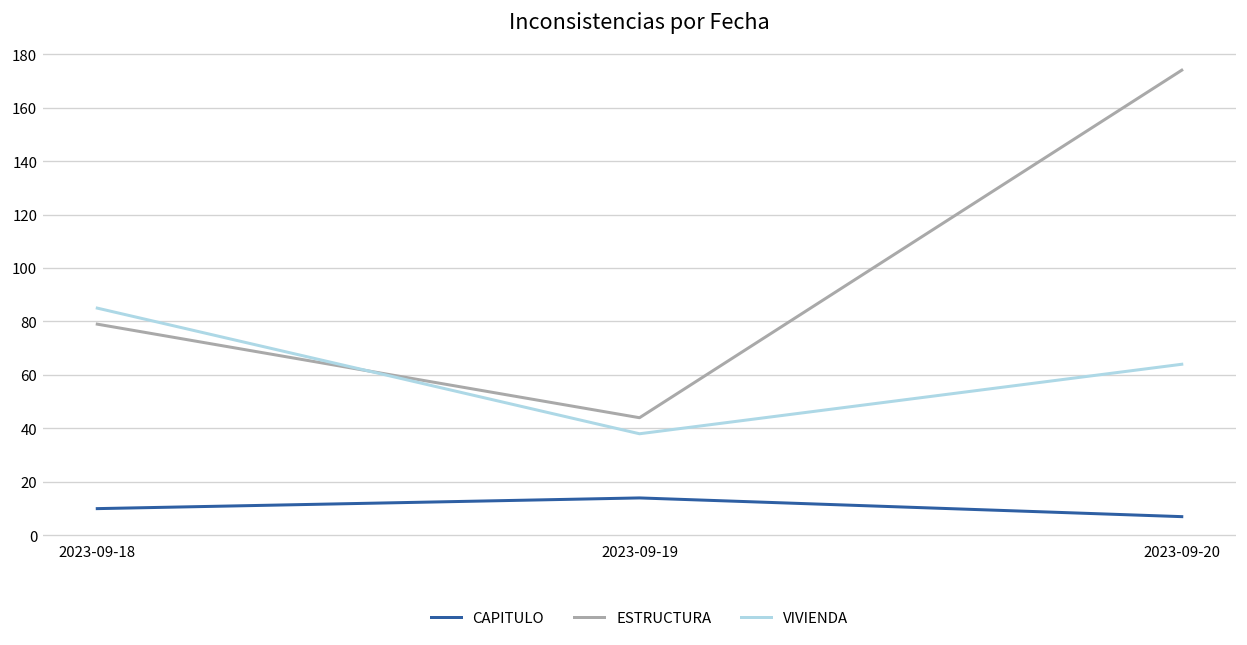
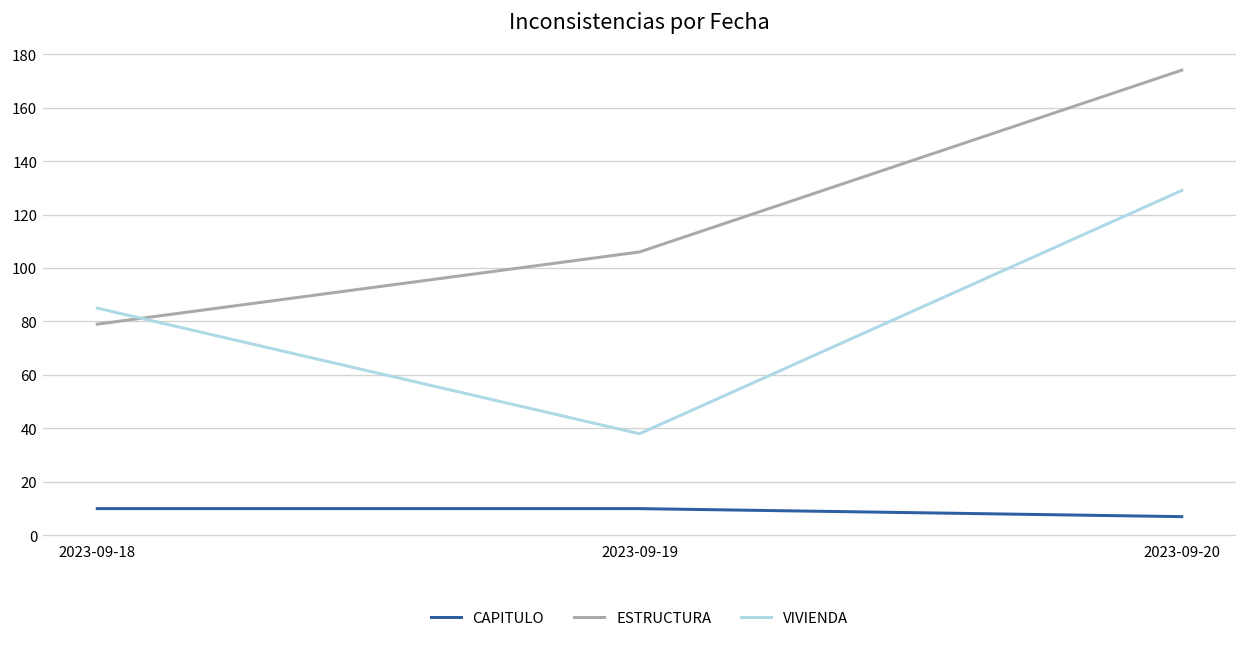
CAPITULO, 2023-09-19: 14 -> 10
ESTRUCTURA, 2023-09-19: 44 -> 106
VIVIENDA, 2023-09-20: 64 -> 129
